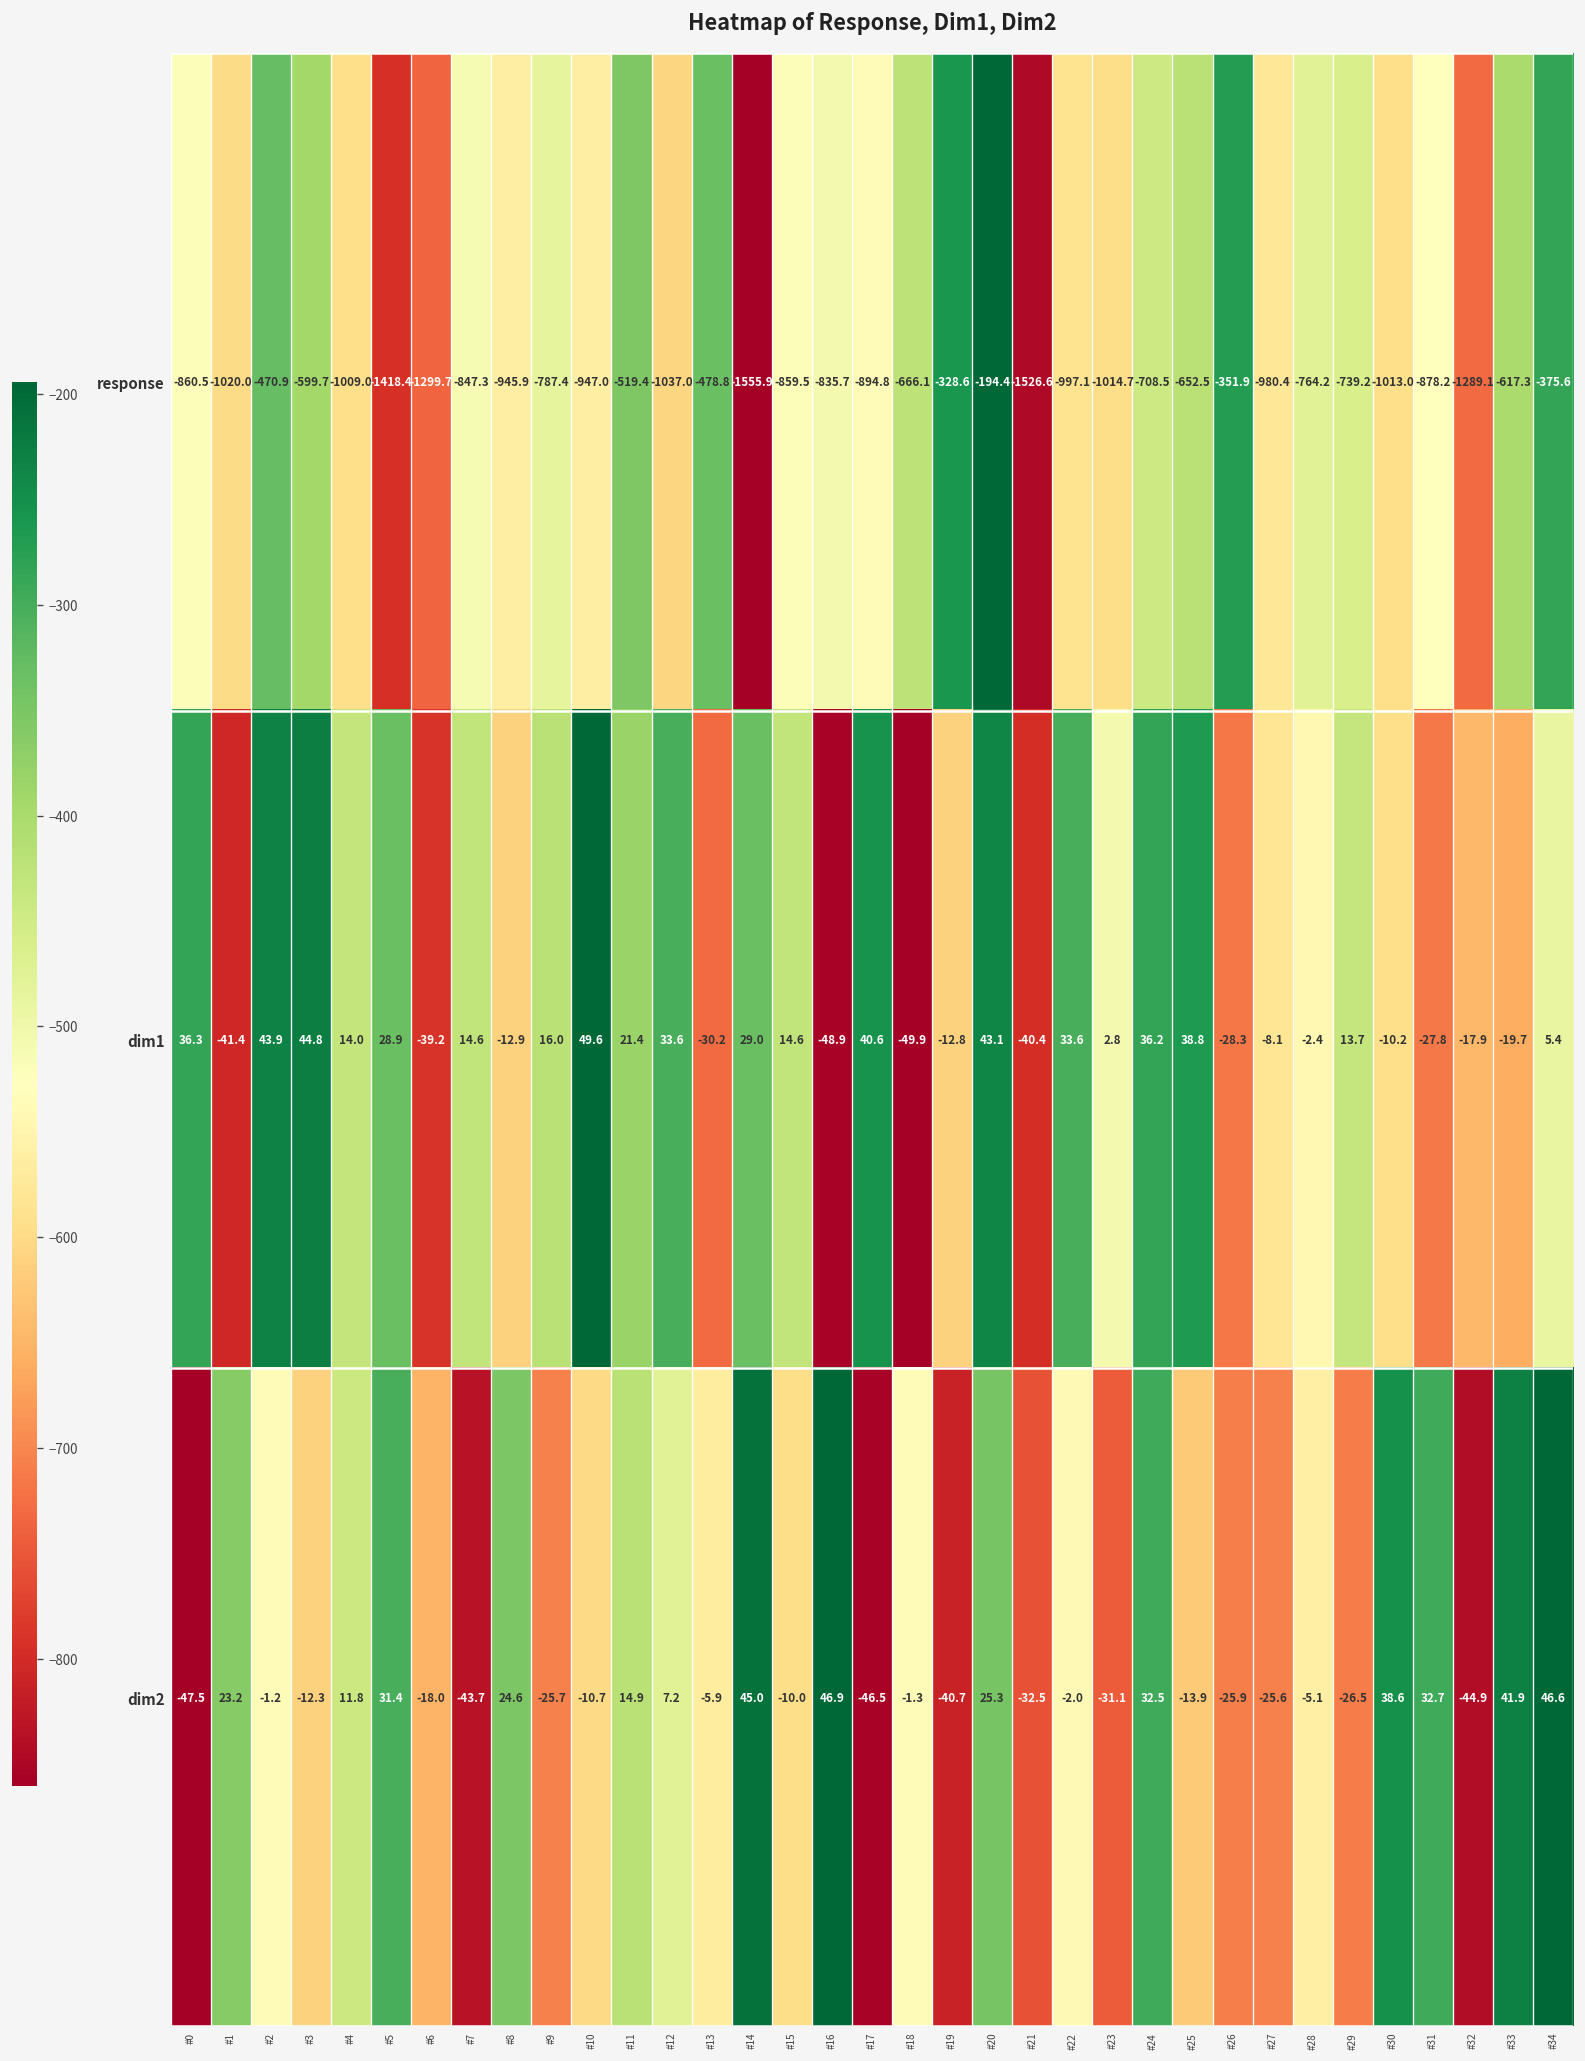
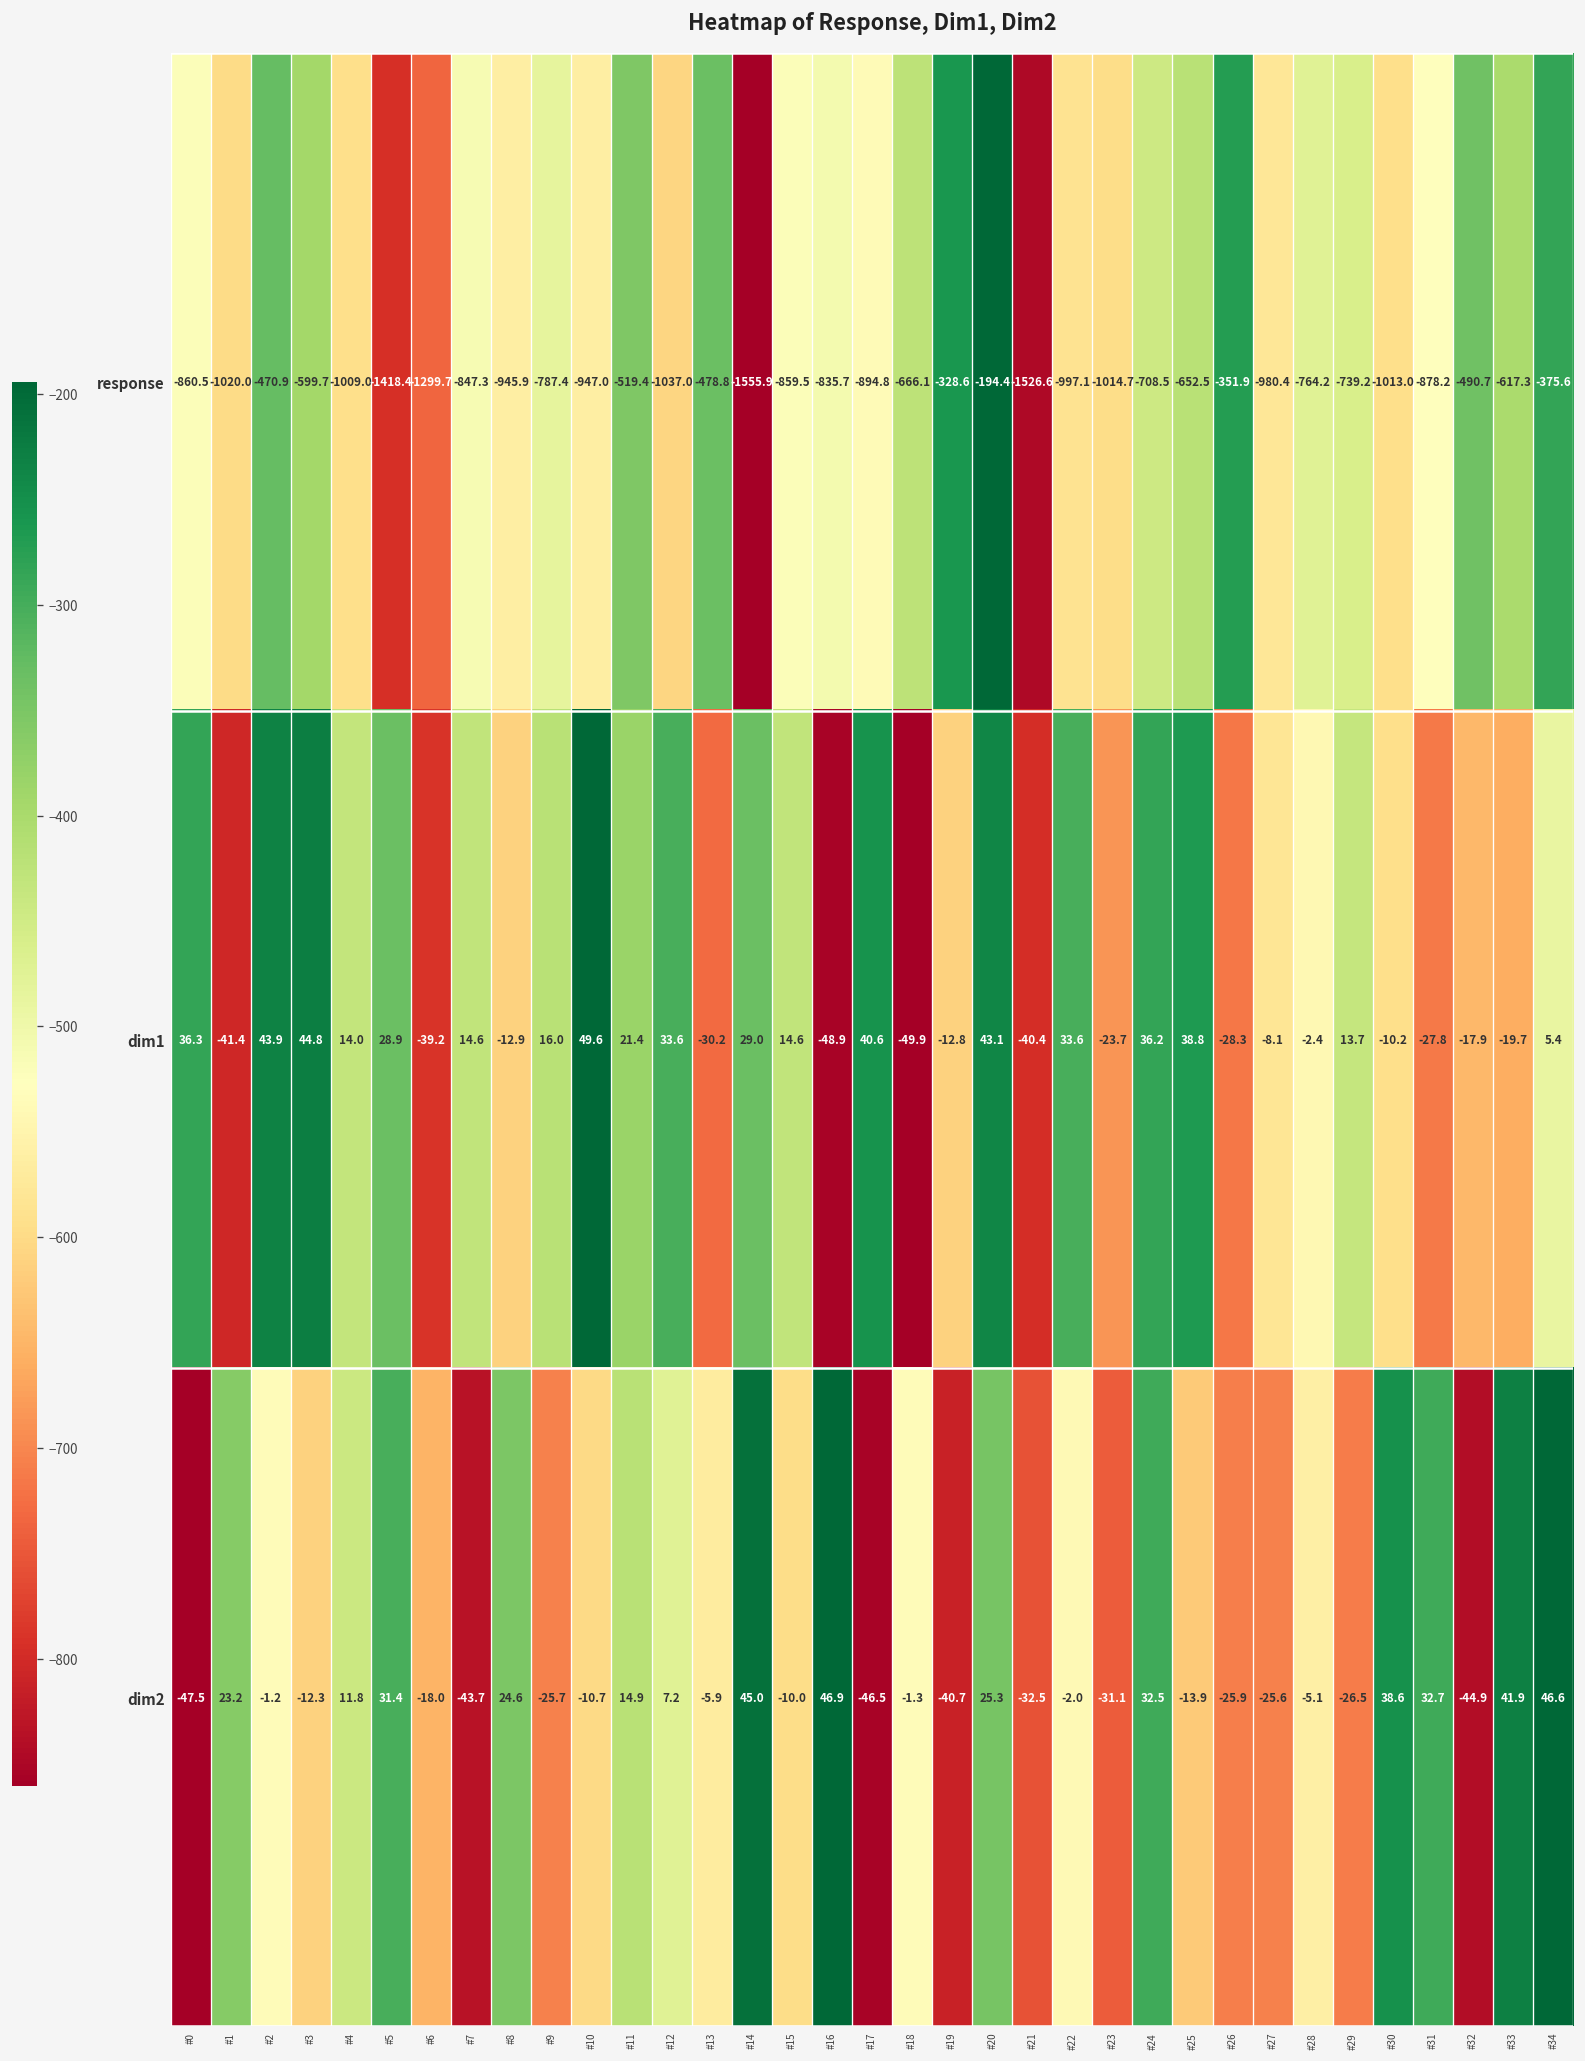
response, #32: -1289.1 -> -490.7
dim1, #23: 2.8 -> -23.7
